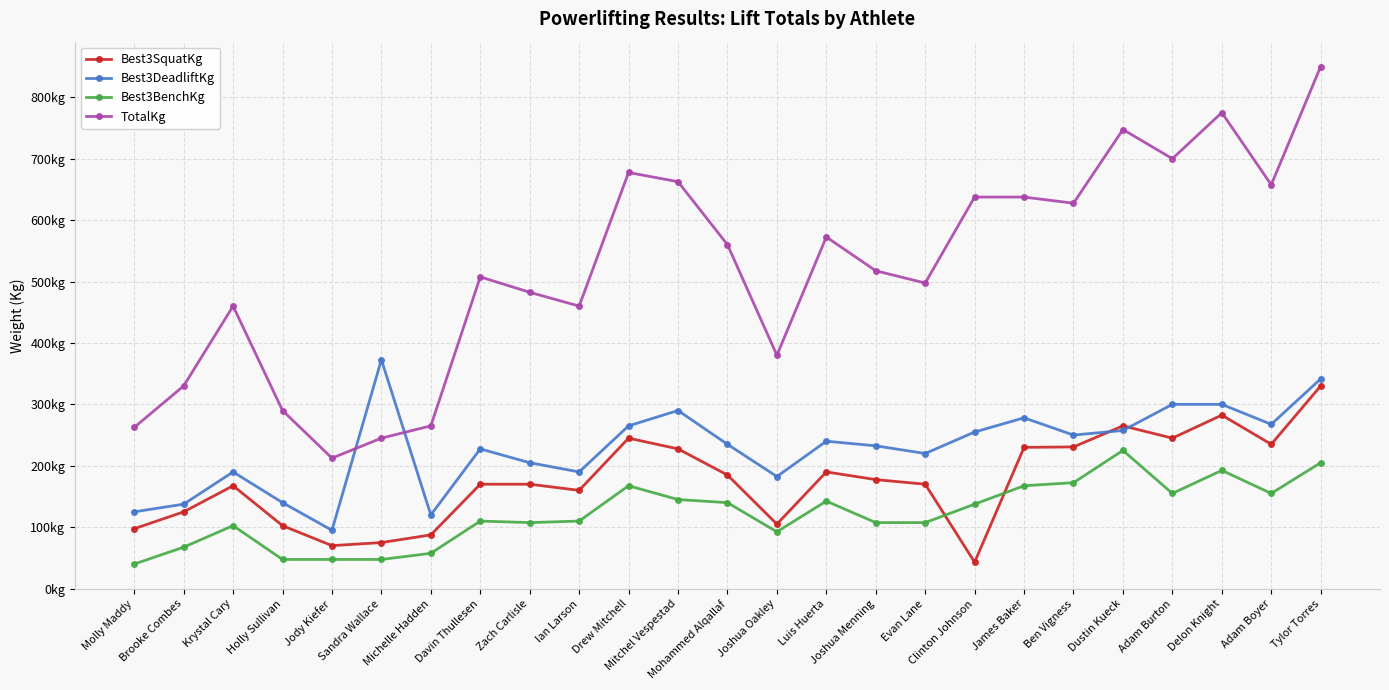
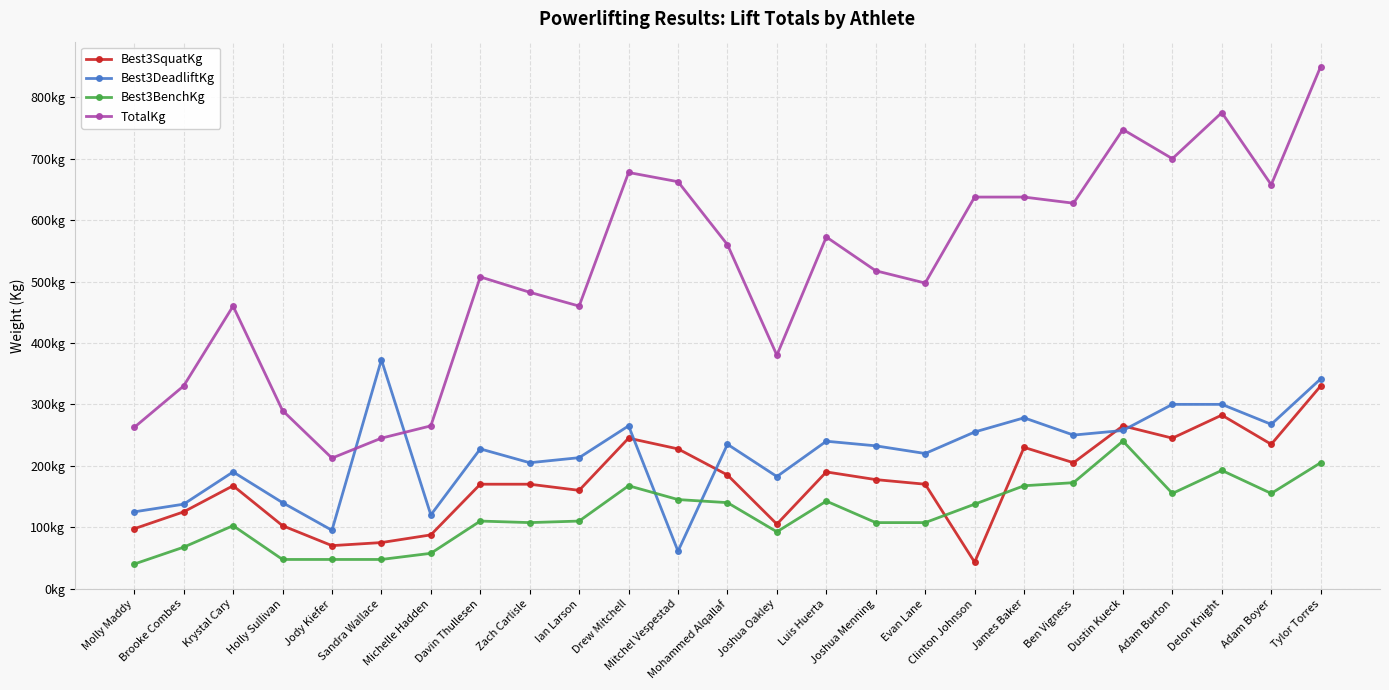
Best3DeadliftKg, Ian Larson: 190kg -> 210kg
Best3DeadliftKg, Mitchel Vespestad: 290kg -> 60kg
Best3SquatKg, Ben Vigness: 230kg -> 210kg
Best3BenchKg, Dustin Kueck: 230kg -> 240kg
